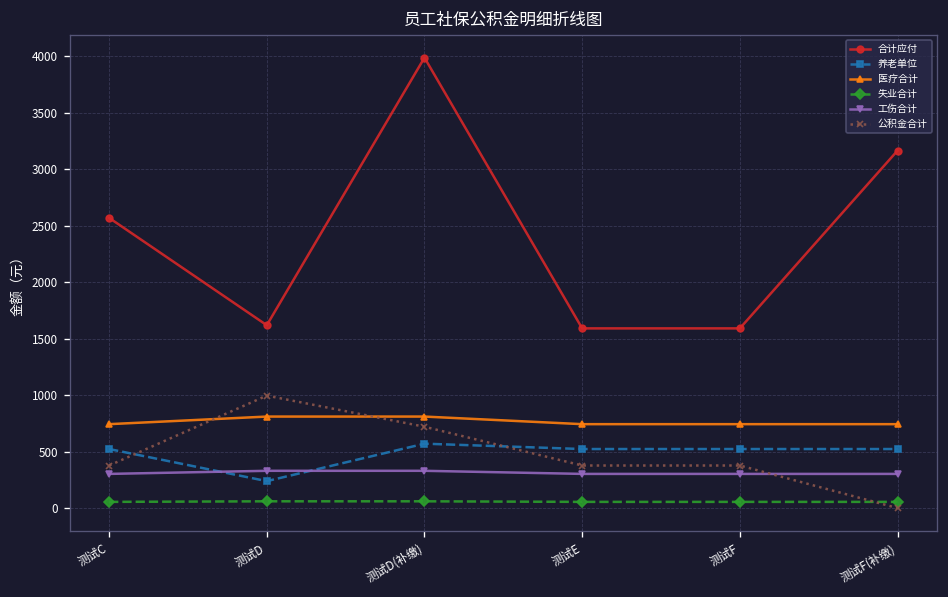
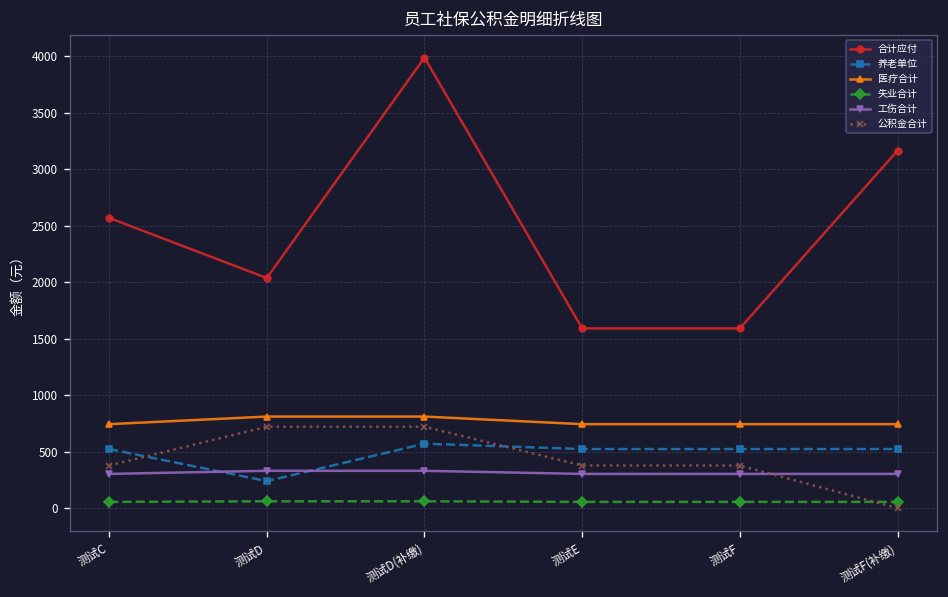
合计应付, 测试D: 1600 -> 2000
公积金合计, 测试D: 1000 -> 700
